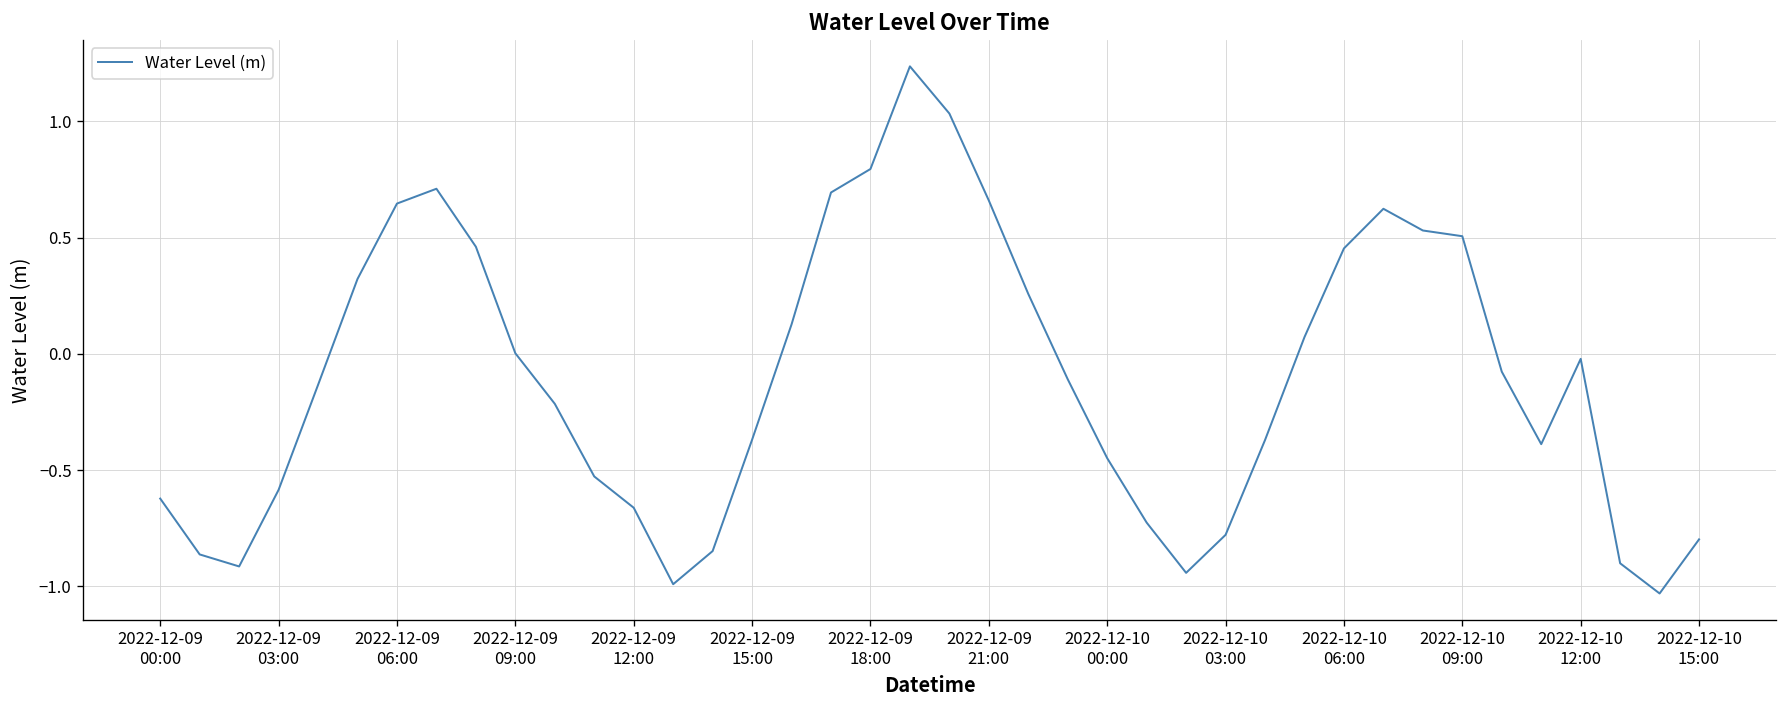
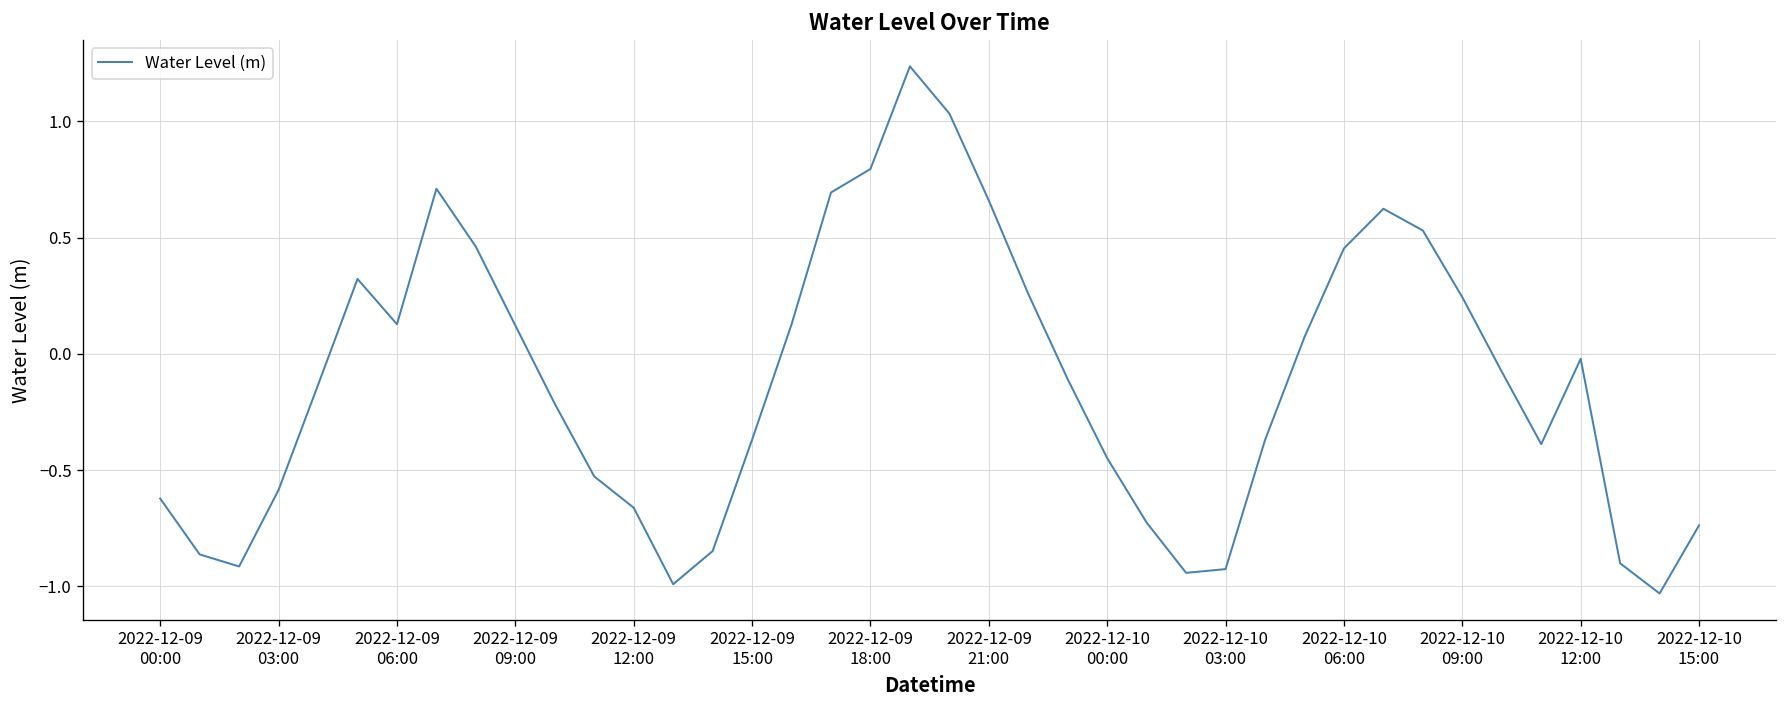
2022-12-09 06:00: 0.65 -> 0.13
2022-12-09 09:00: 0.00 -> 0.12
2022-12-10 03:00: -0.78 -> -0.93
2022-12-10 09:00: 0.51 -> 0.24
2022-12-10 15:00: -0.80 -> -0.74
